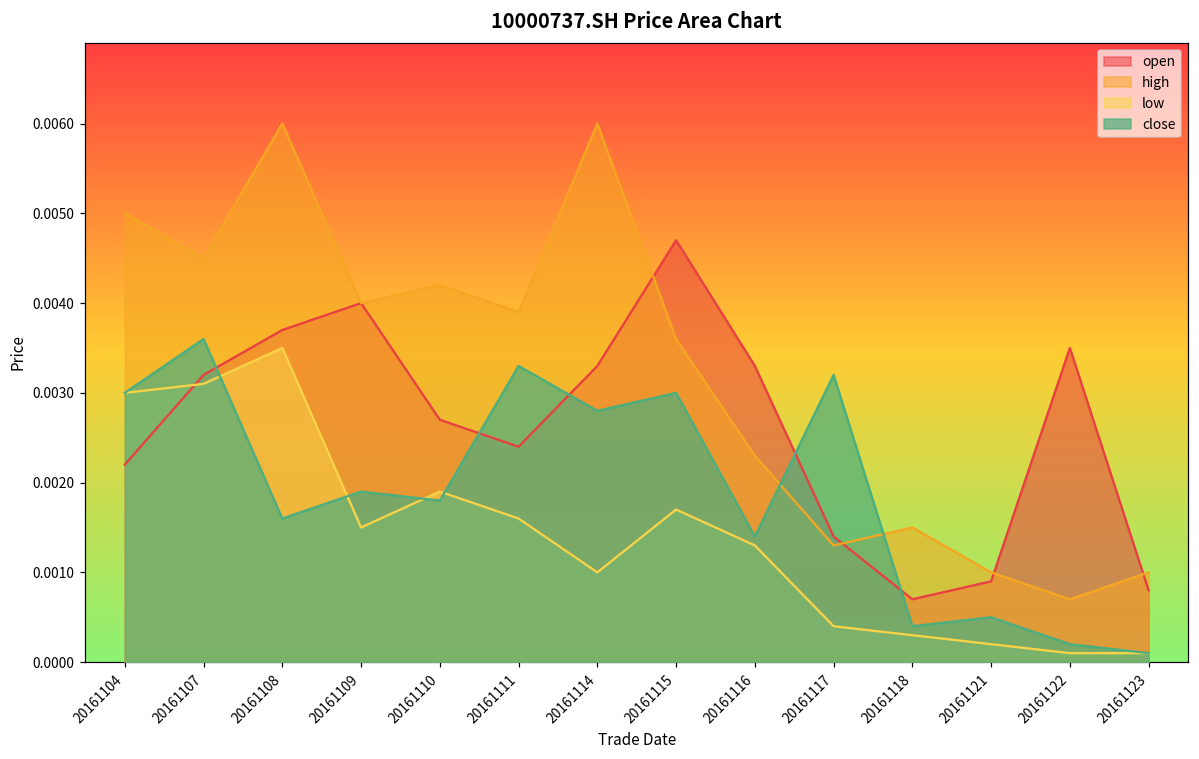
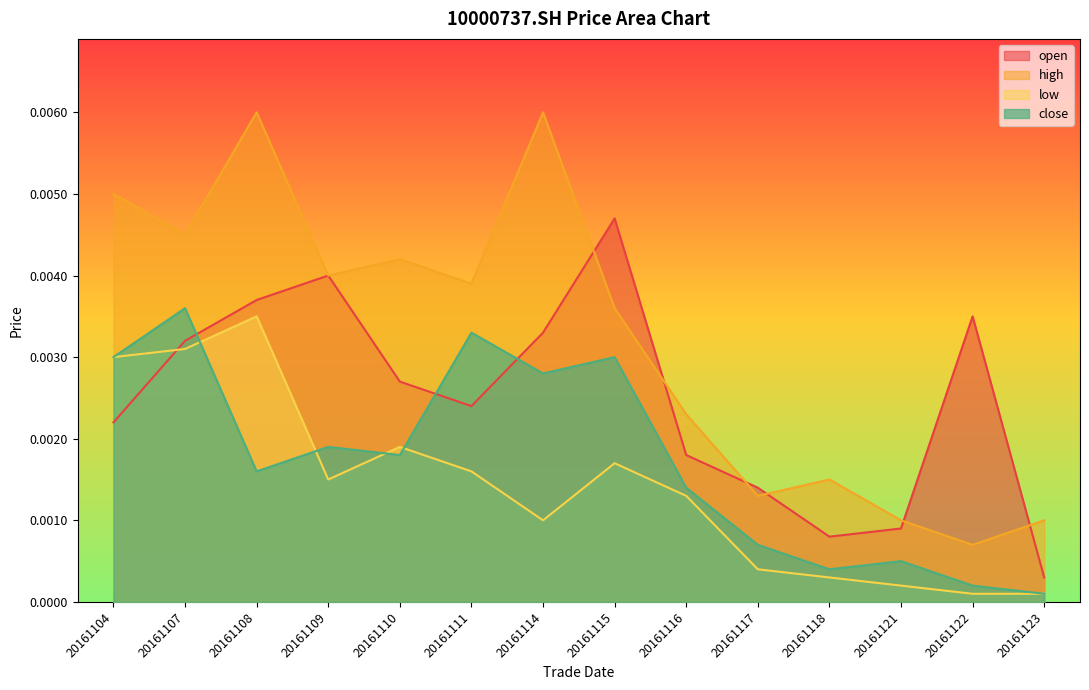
open, 20161116: 0.0033 -> 0.0018
close, 20161117: 0.0032 -> 0.0007
open, 20161118: 0.0007 -> 0.0008
open, 20161123: 0.0008 -> 0.0003
